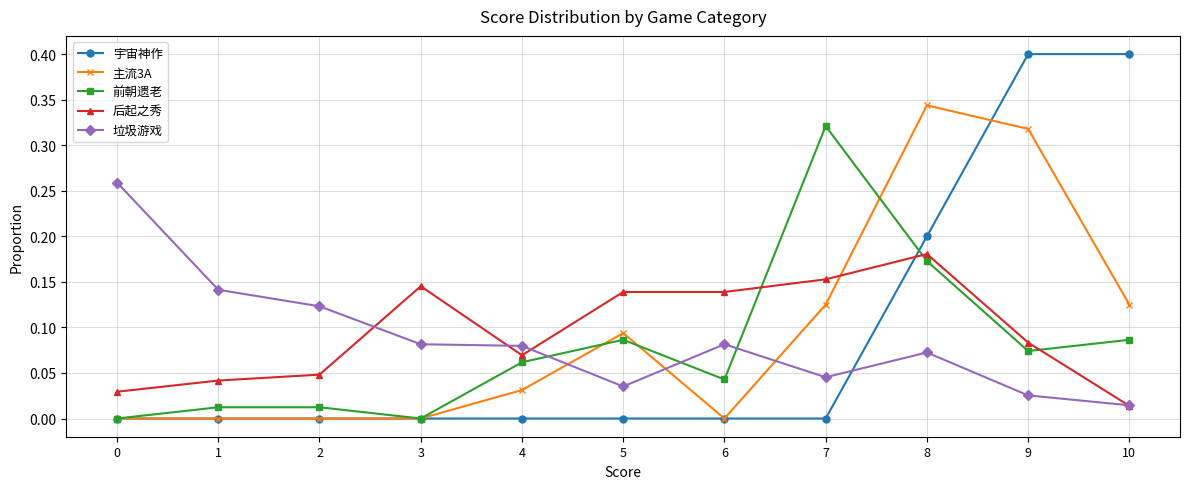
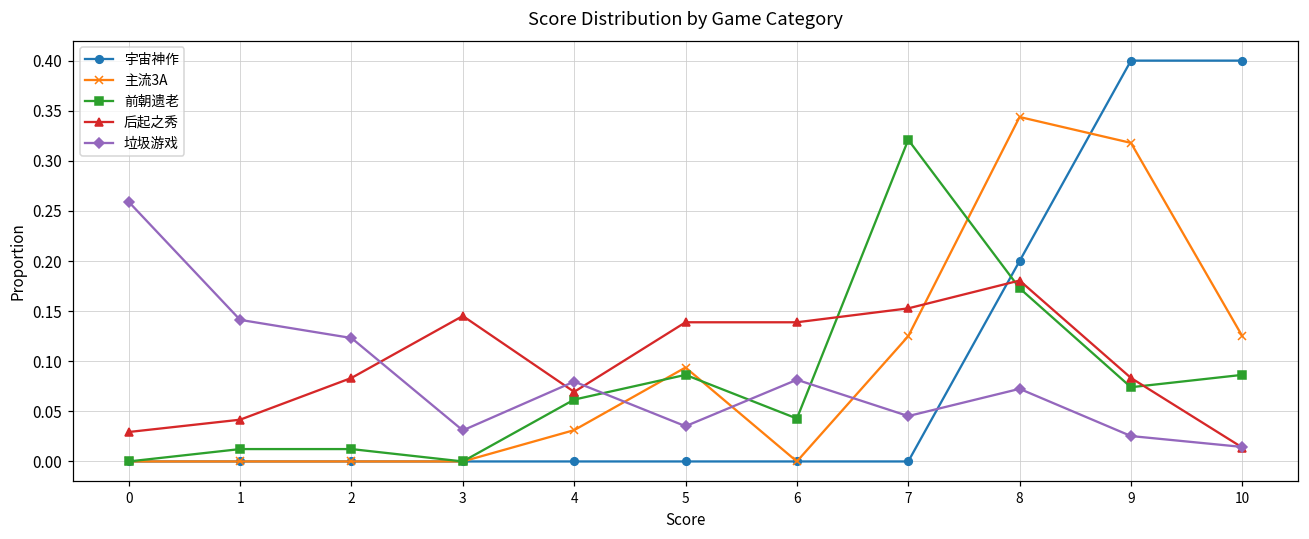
后起之秀, 2: 0.05 -> 0.08
垃圾游戏, 3: 0.08 -> 0.03
